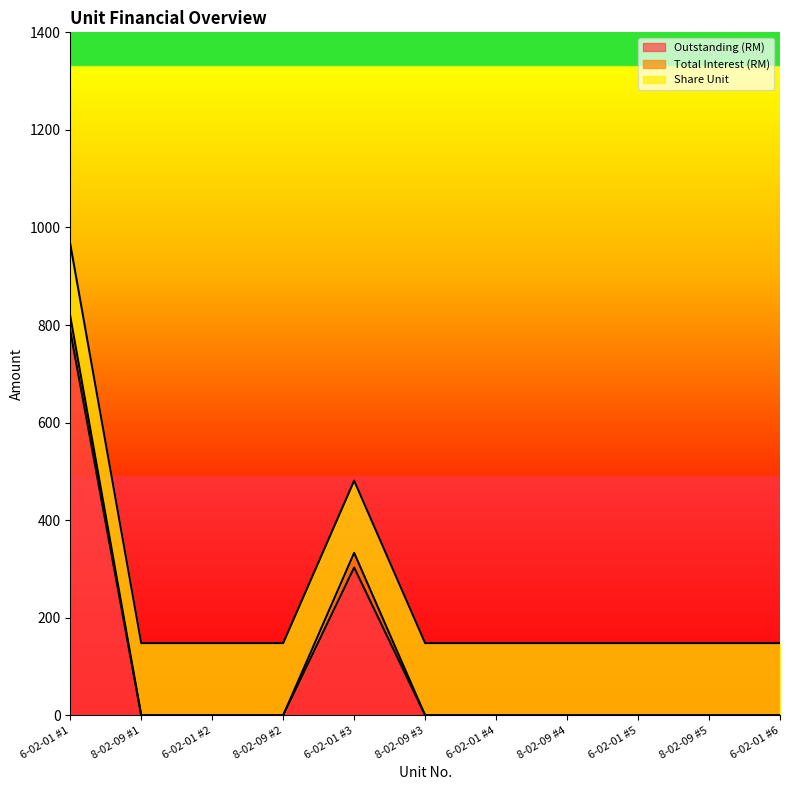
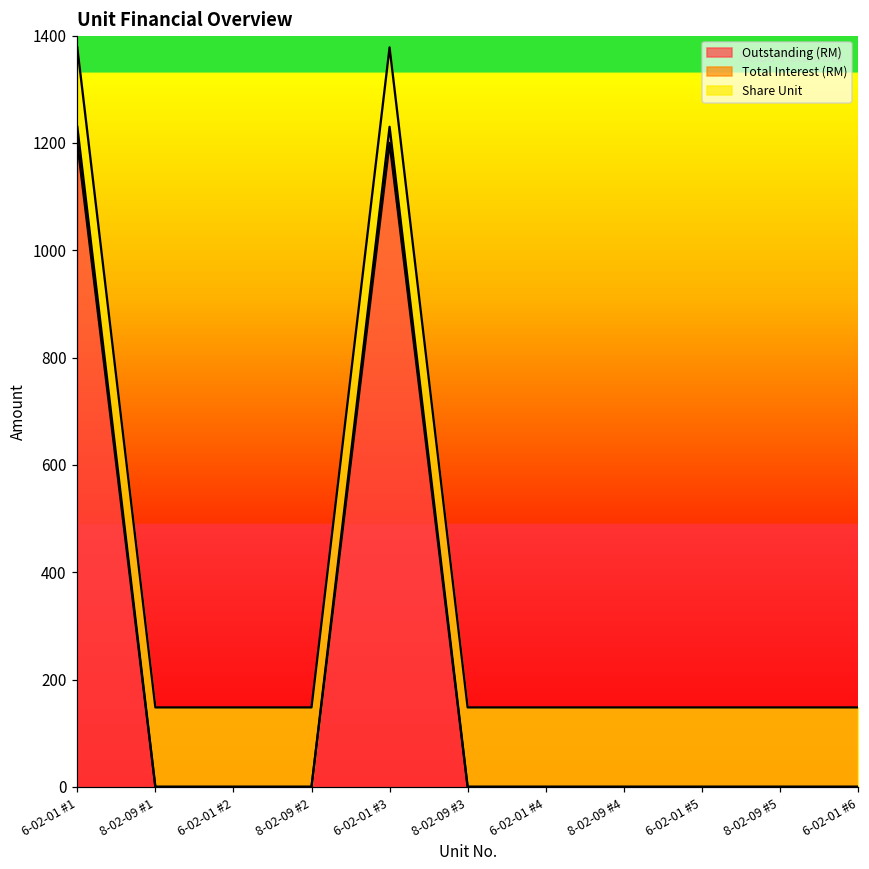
Outstanding (RM), 6-02-01 #1: 790 -> 1200
Outstanding (RM), 6-02-01 #3: 300 -> 1200
